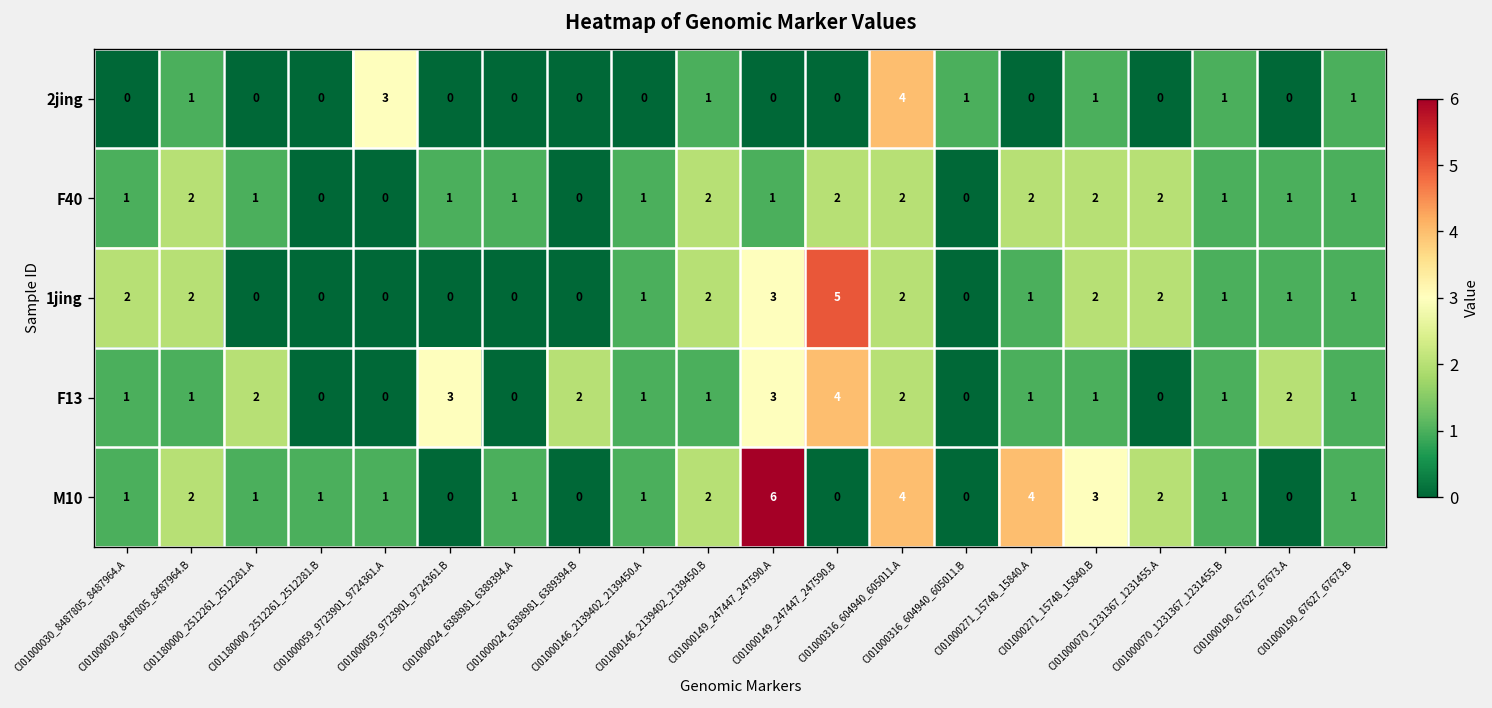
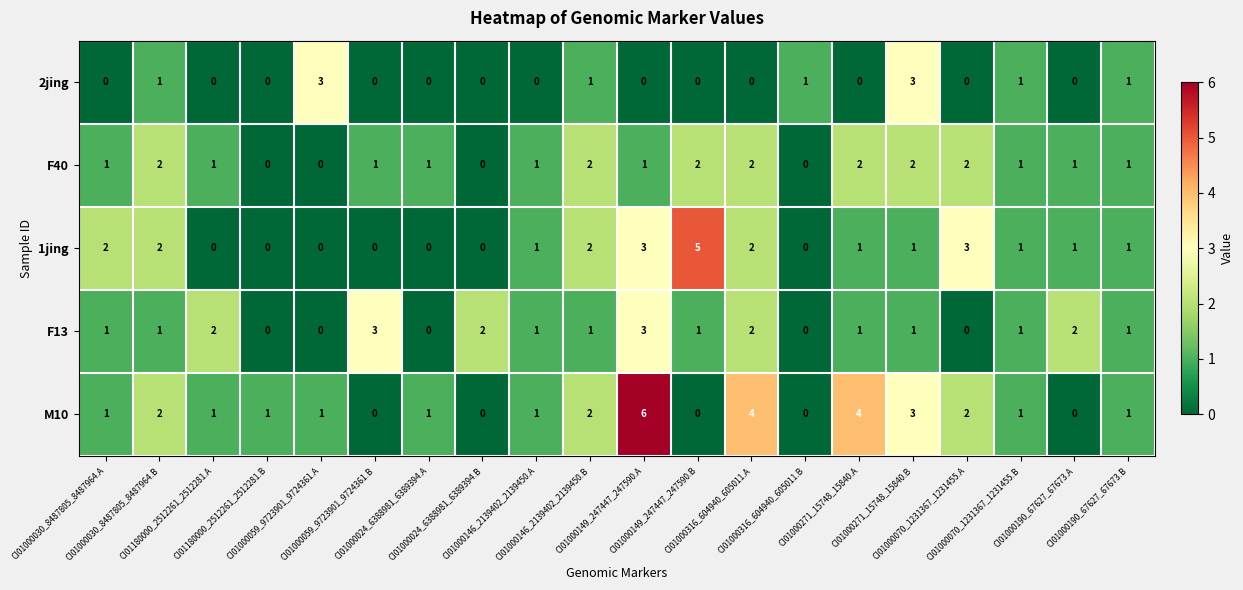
2jing, CI01000316_604940_605011.A: 4 -> 0
2jing, CI01000271_15748_15840.B: 1 -> 3
1jing, CI01000271_15748_15840.B: 2 -> 1
1jing, CI01000070_1231367_1231455.A: 2 -> 3
F13, CI01000149_247447_247590.B: 4 -> 1
